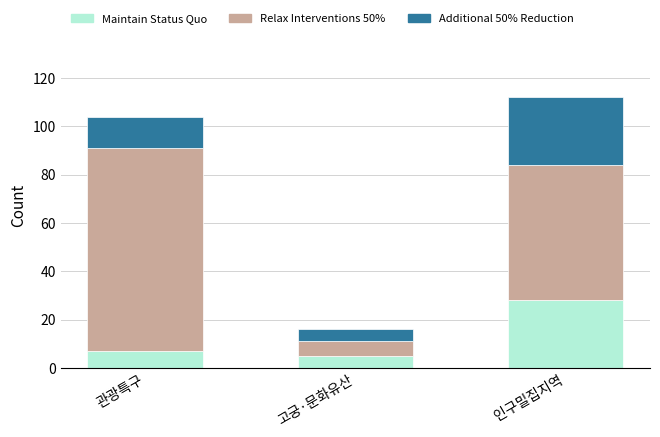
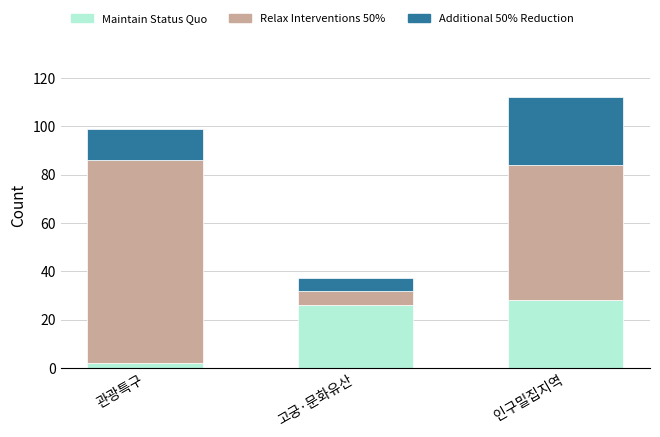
Maintain Status Quo, 관광특구: 7 -> 2
Maintain Status Quo, 고궁·문화유산: 5 -> 26
